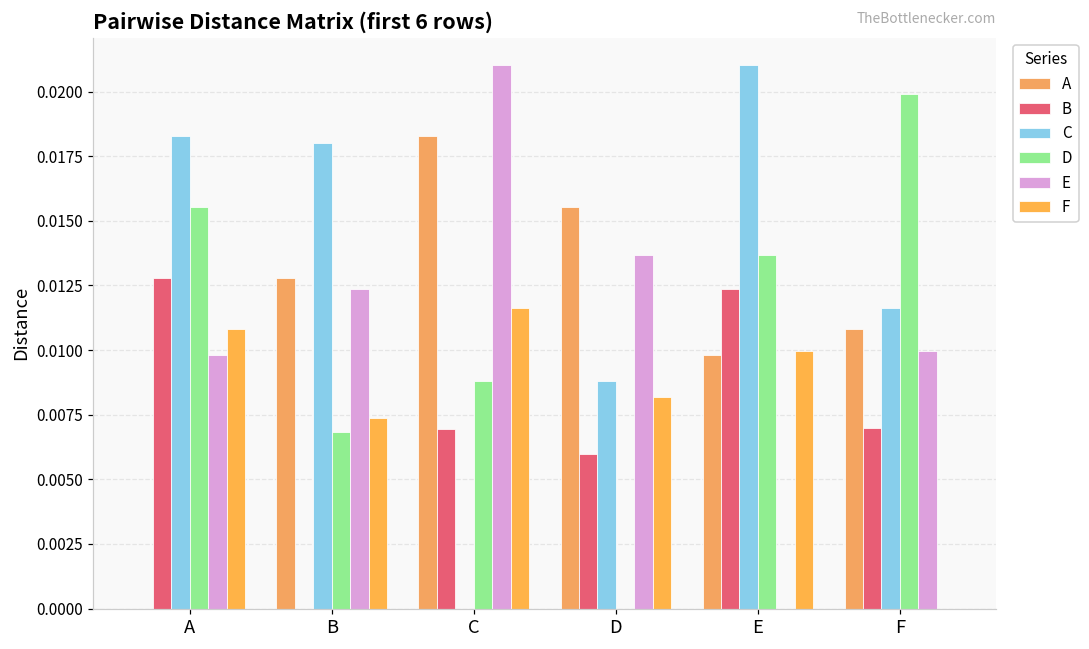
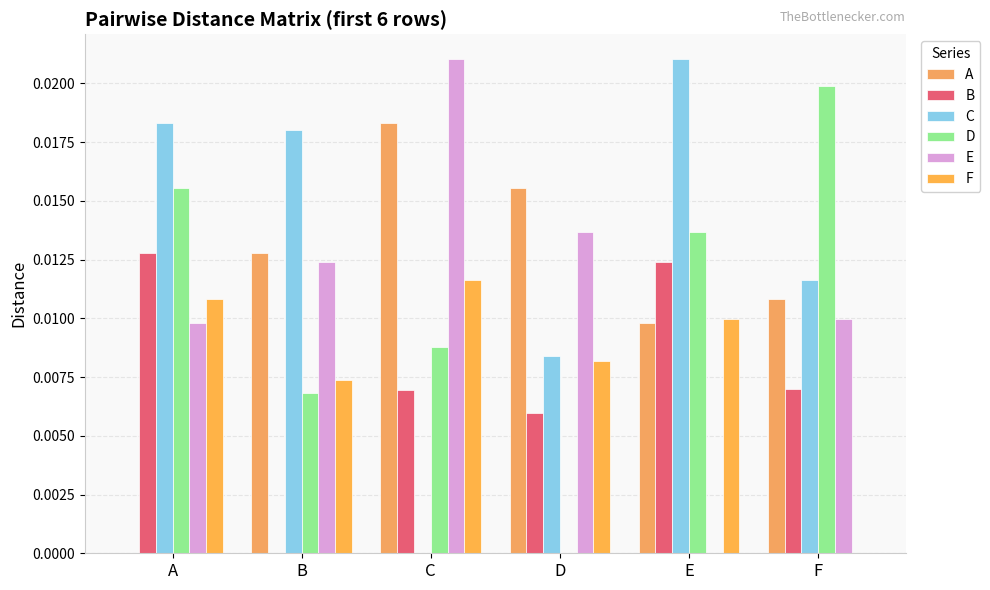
C, D: 0.0088 -> 0.0084
